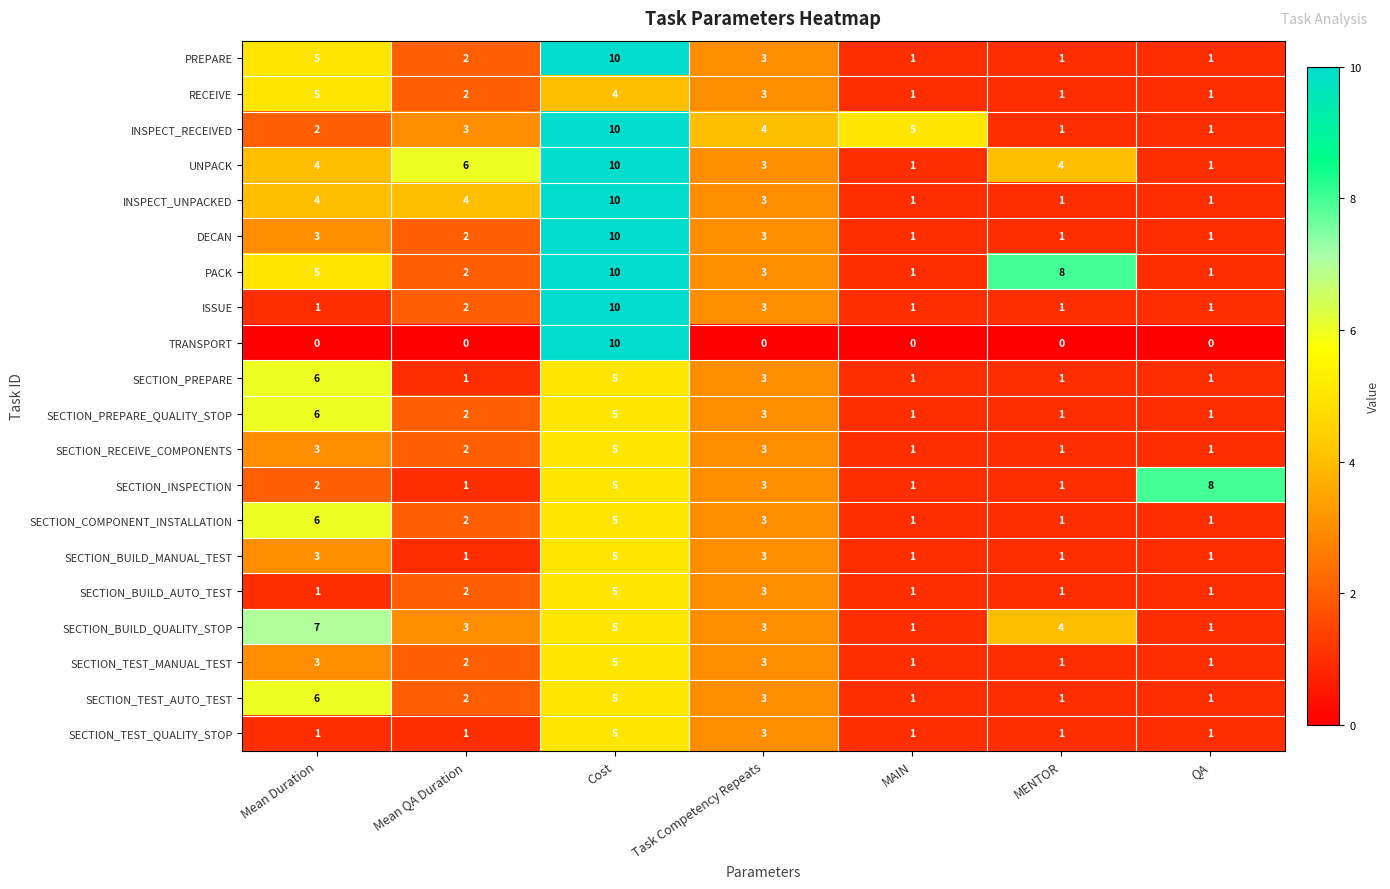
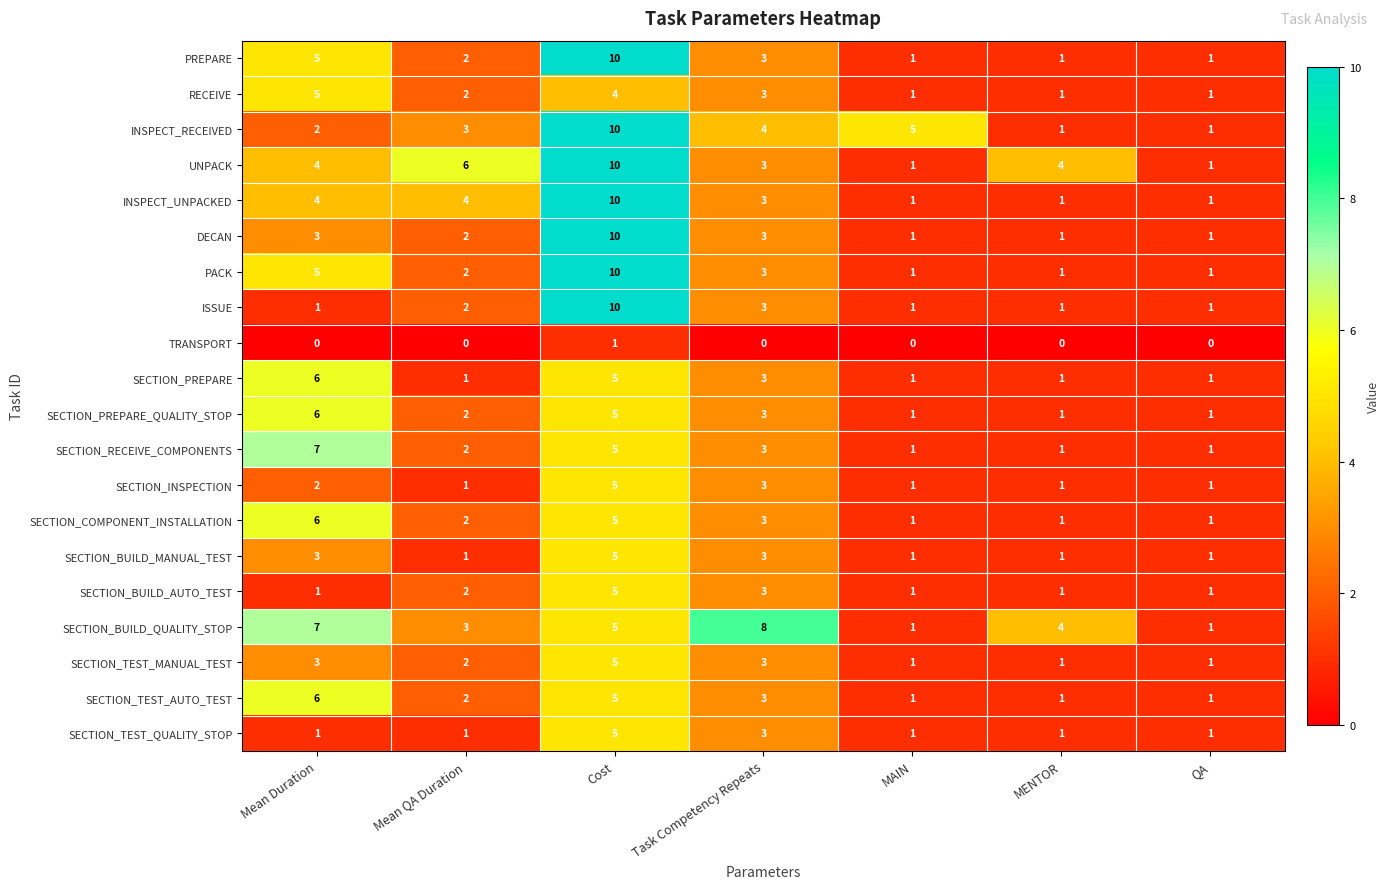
PACK, MENTOR: 8 -> 1
TRANSPORT, Cost: 10 -> 1
SECTION_RECEIVE_COMPONENTS, Mean Duration: 3 -> 7
SECTION_INSPECTION, QA: 8 -> 1
SECTION_BUILD_QUALITY_STOP, Task Competency Repeats: 3 -> 8
